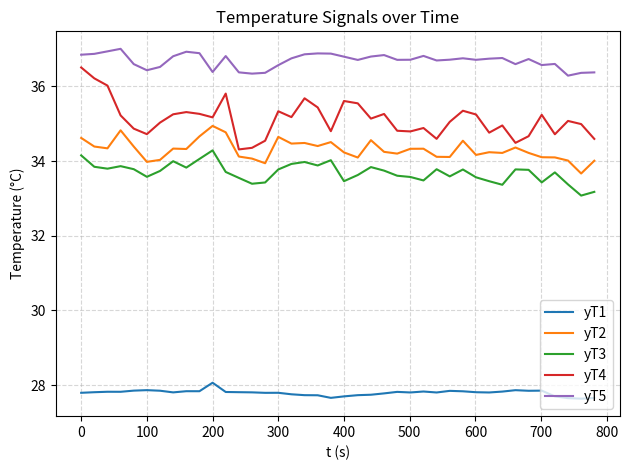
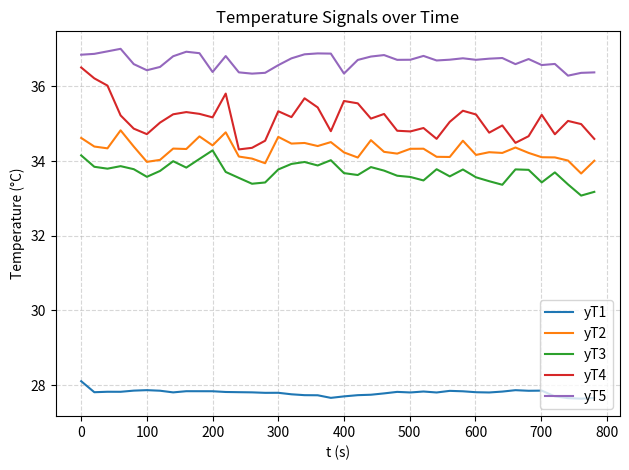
yT1, 0: 27.8 -> 28.1
yT1, 200: 28.1 -> 27.8
yT2, 200: 34.9 -> 34.4
yT3, 400: 33.5 -> 33.7
yT5, 400: 36.8 -> 36.3
